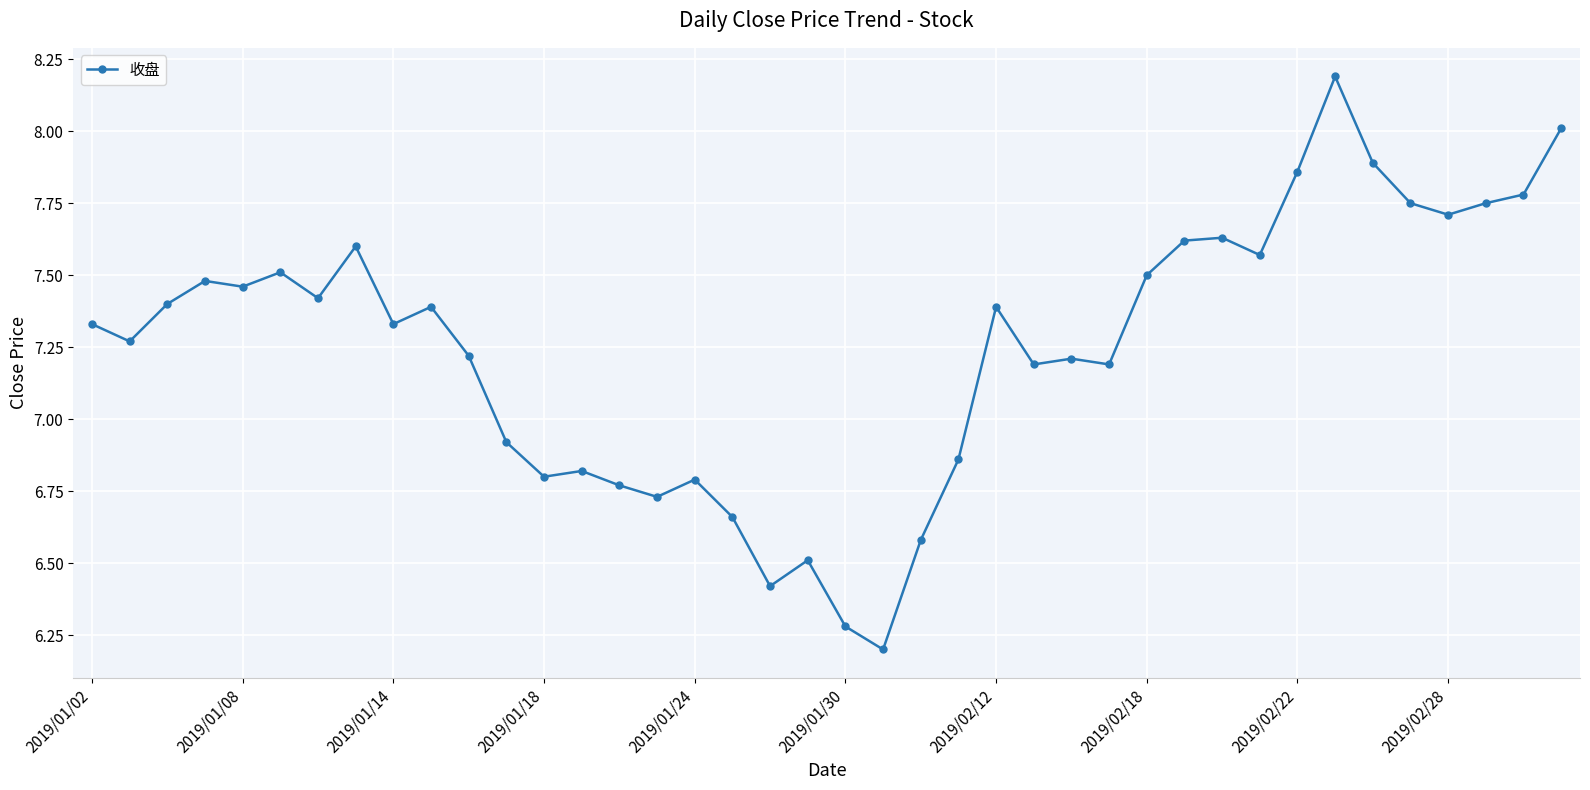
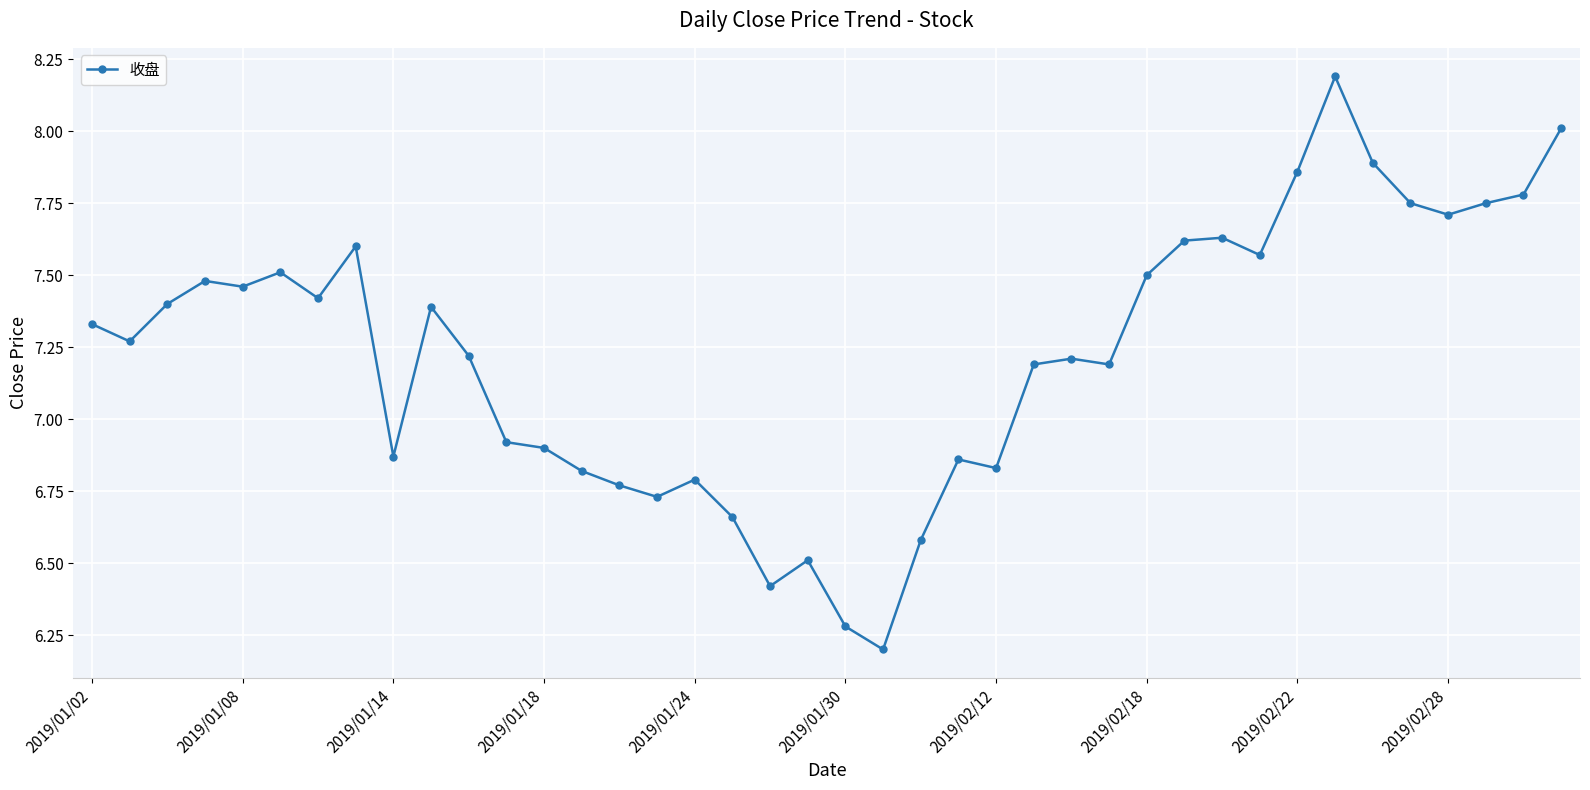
2019/01/14: 7.33 -> 6.87
2019/01/18: 6.8 -> 6.9
2019/02/12: 7.39 -> 6.83
